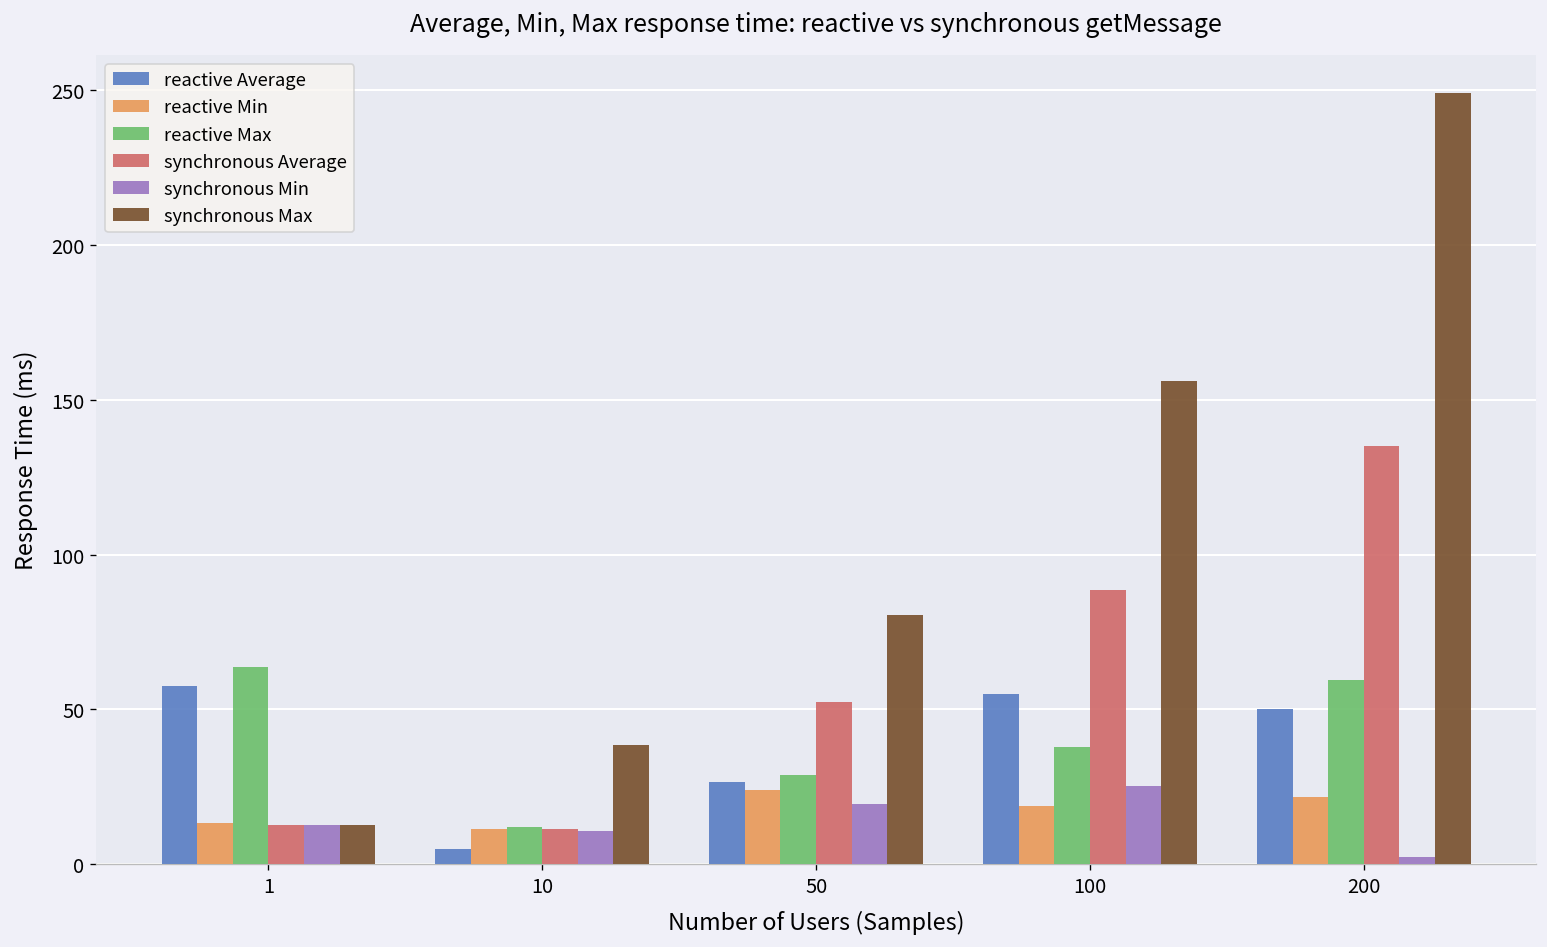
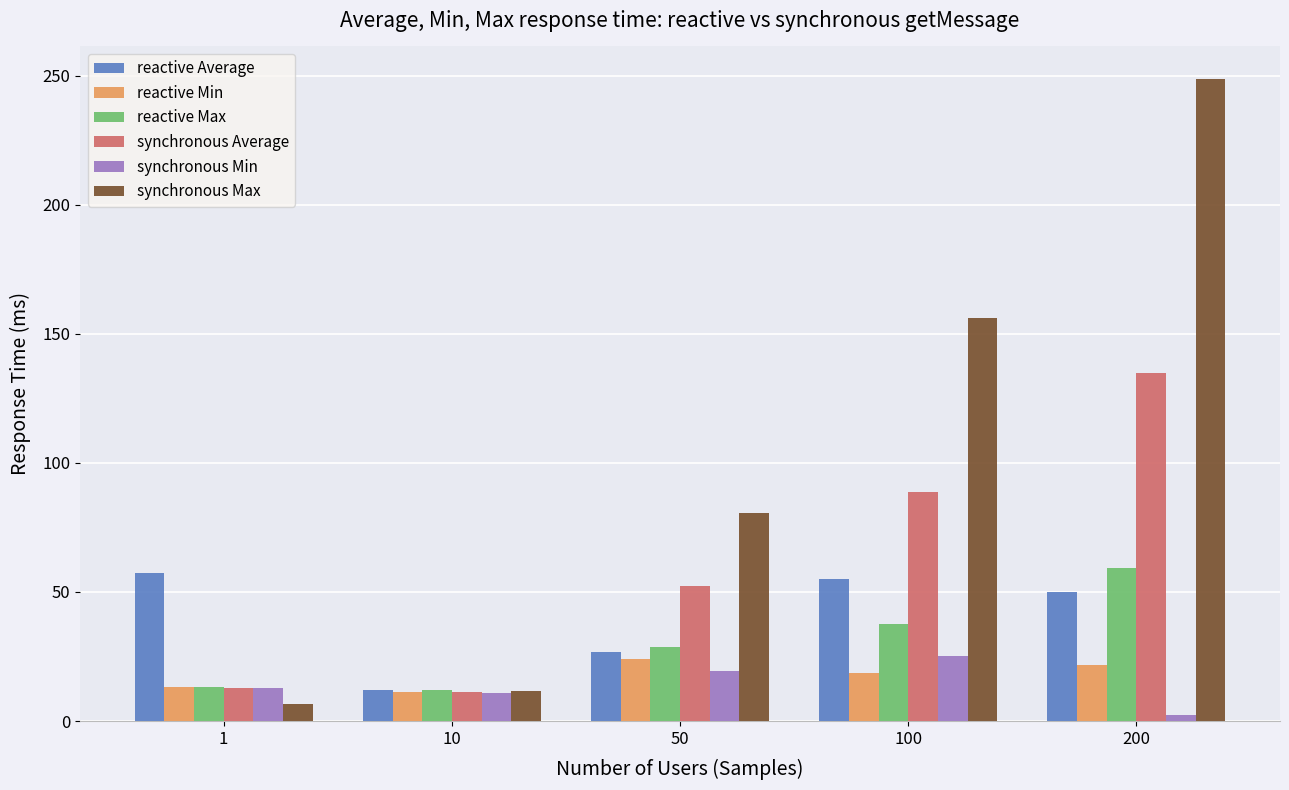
reactive Max, 1: 64 -> 13
synchronous Max, 1: 13 -> 7
reactive Average, 10: 5 -> 12
synchronous Max, 10: 39 -> 12
